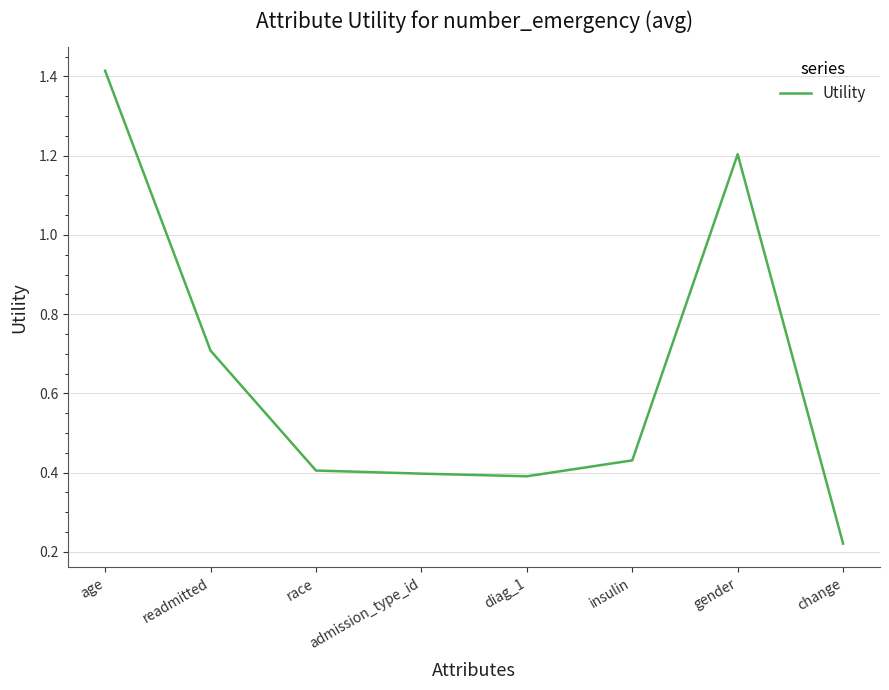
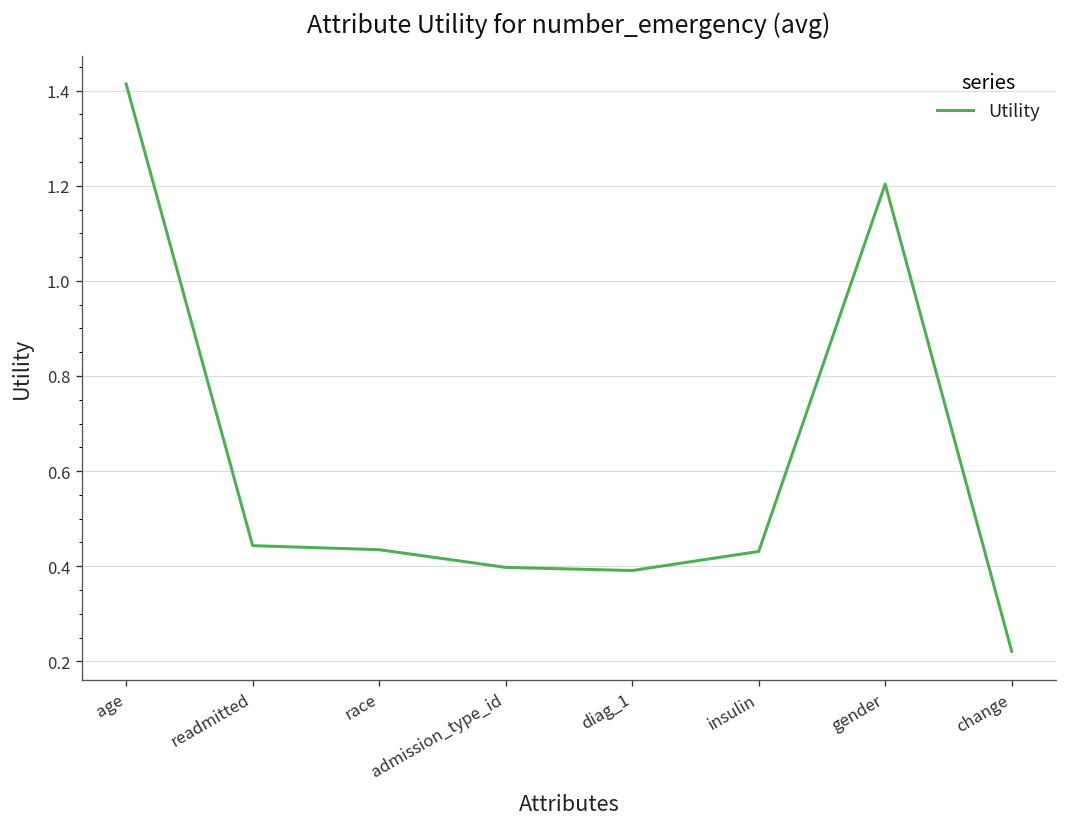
readmitted: 0.71 -> 0.44
race: 0.41 -> 0.43
